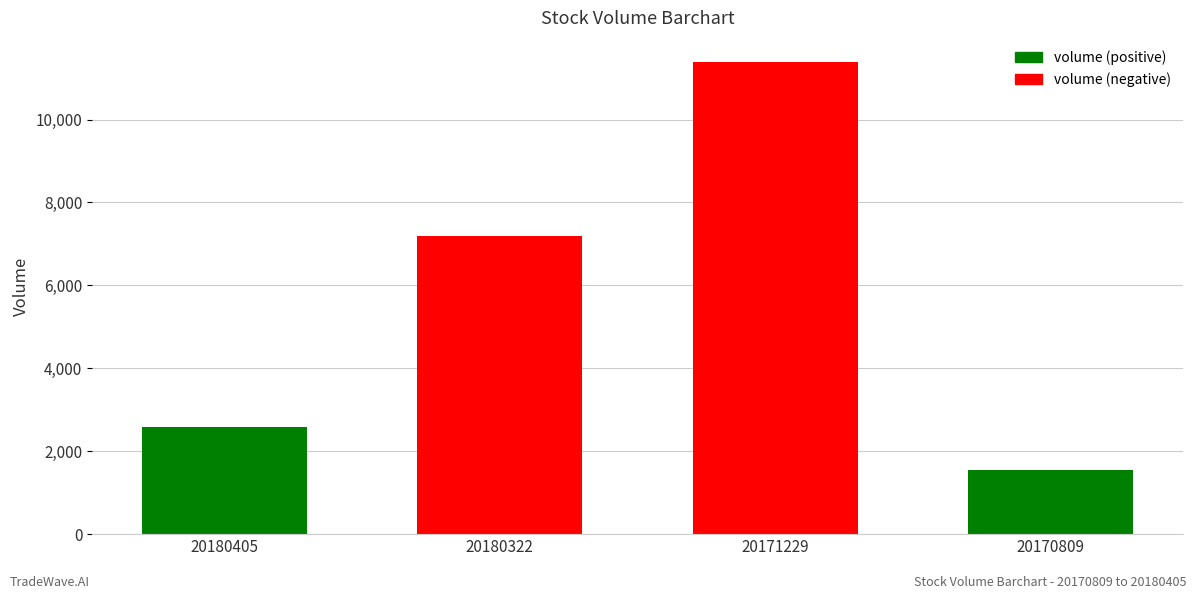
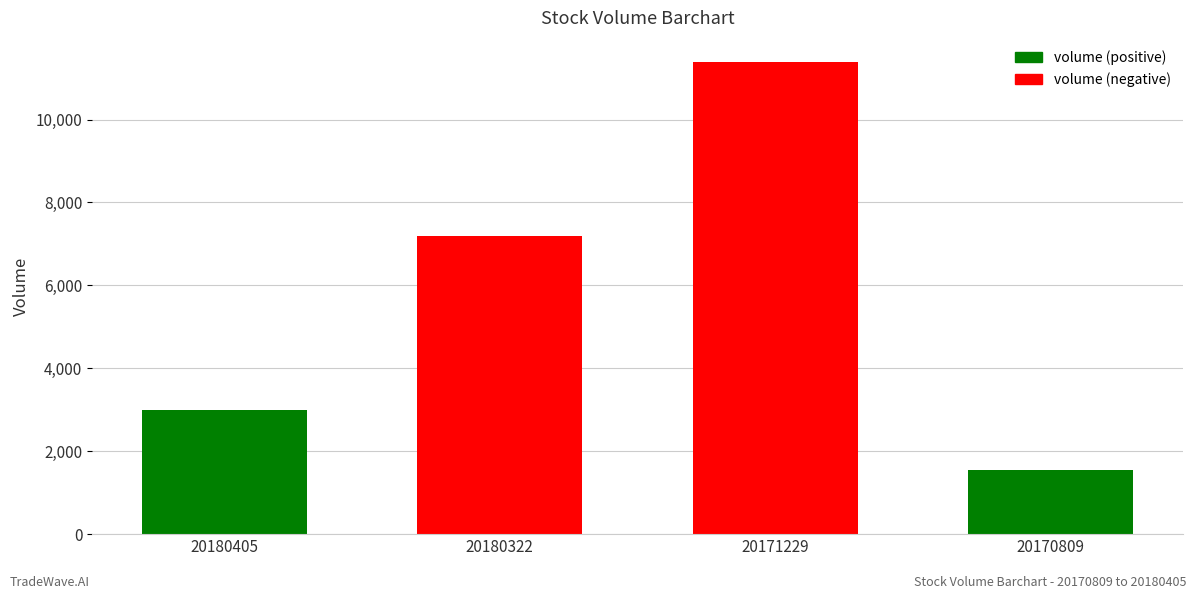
20180405: 2,600 -> 3,000
